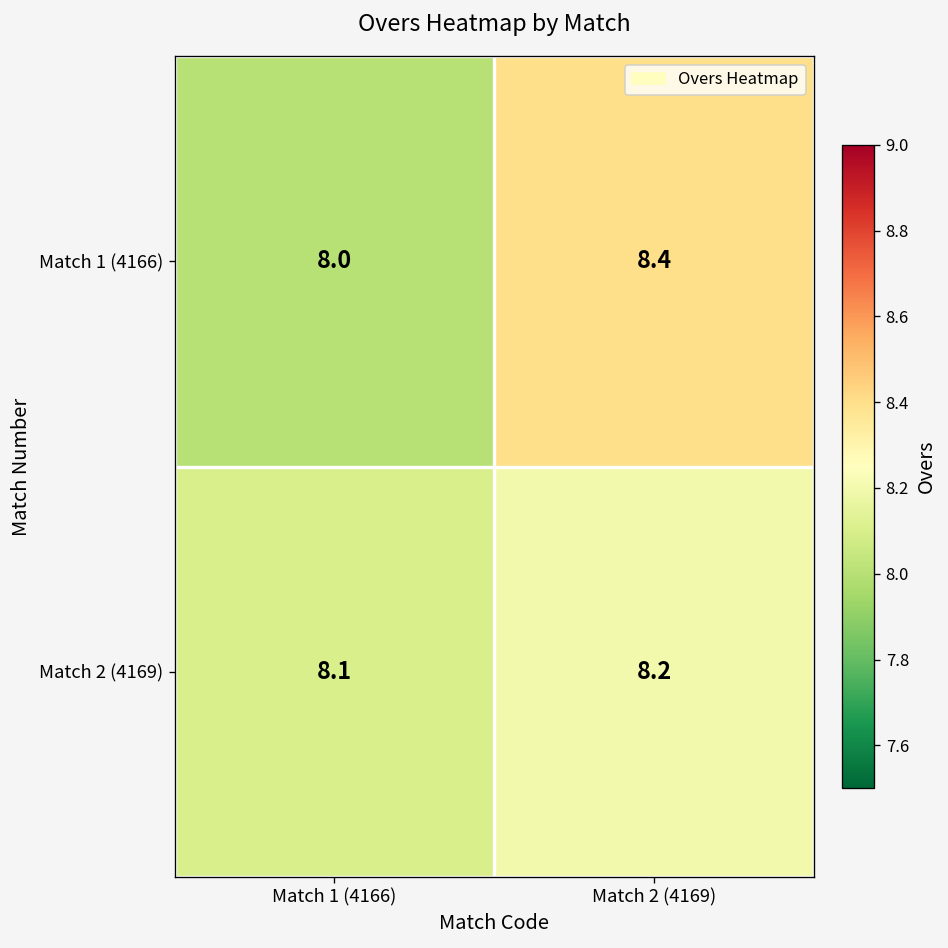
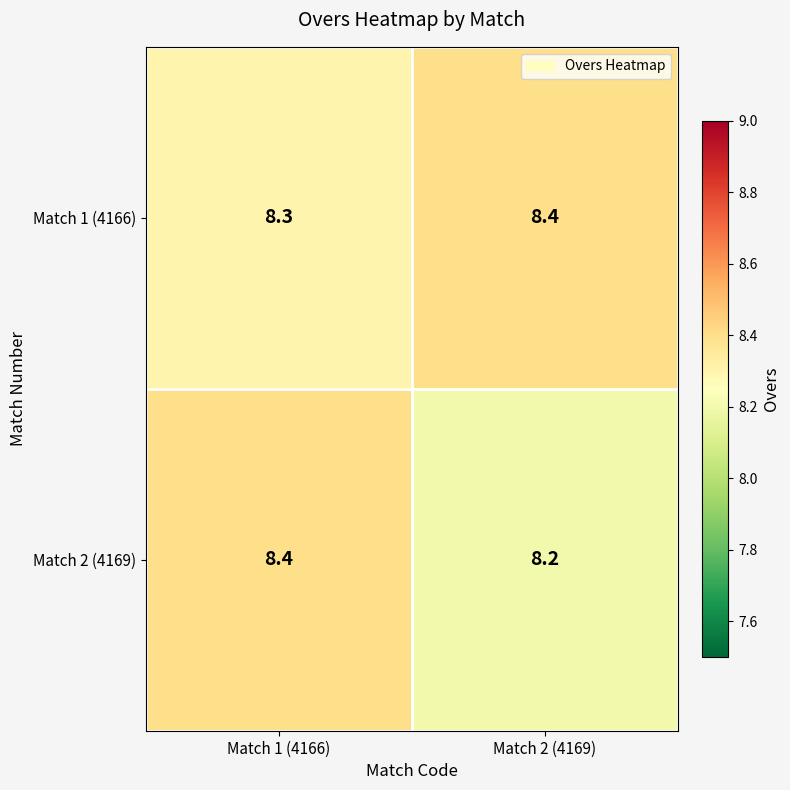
Match 1 (4166), Match 1 (4166): 8.0 -> 8.3
Match 2 (4169), Match 1 (4166): 8.1 -> 8.4
